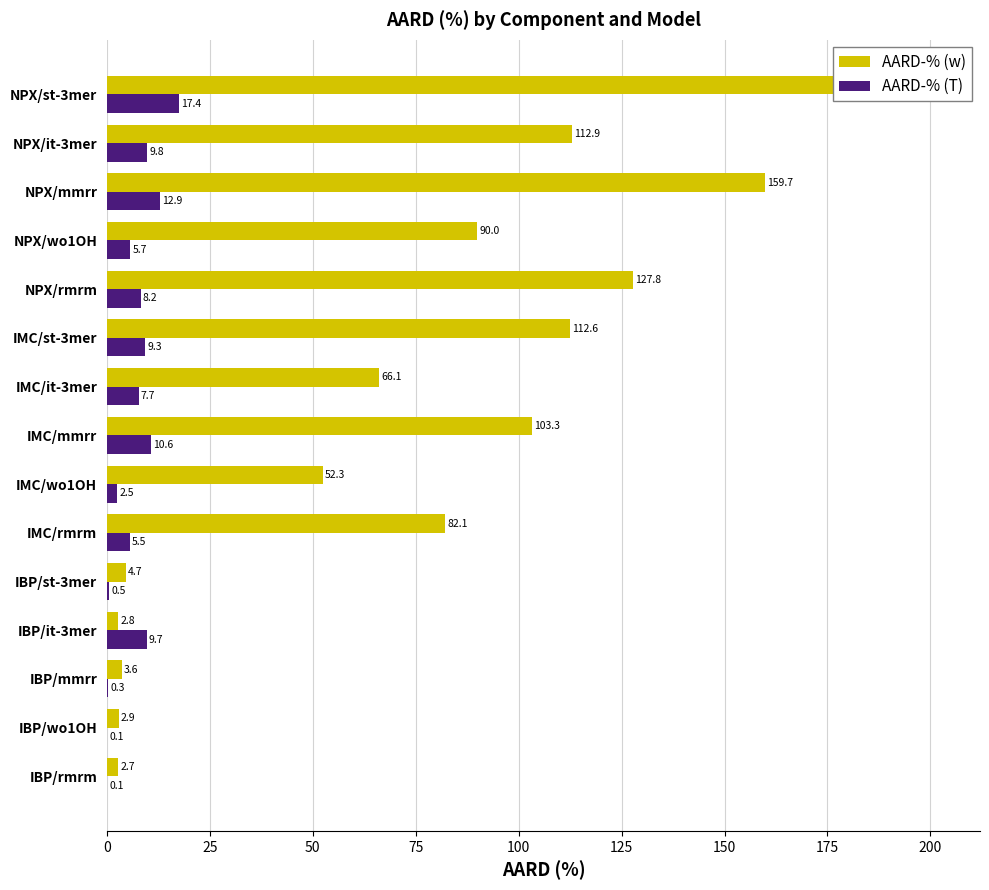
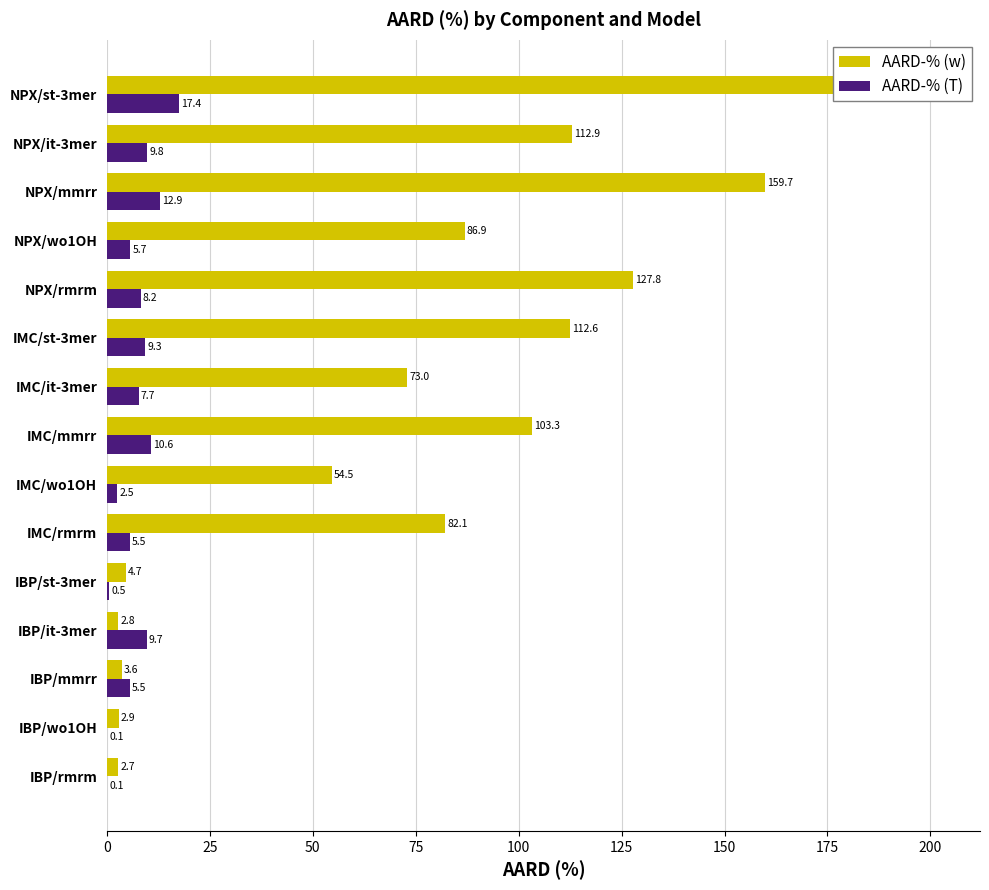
AARD-% (w), NPX/wo1OH: 90.0 -> 86.9
AARD-% (w), IMC/it-3mer: 66.1 -> 73.0
AARD-% (w), IMC/wo1OH: 52.3 -> 54.5
AARD-% (T), IBP/mmrr: 0.3 -> 5.5
